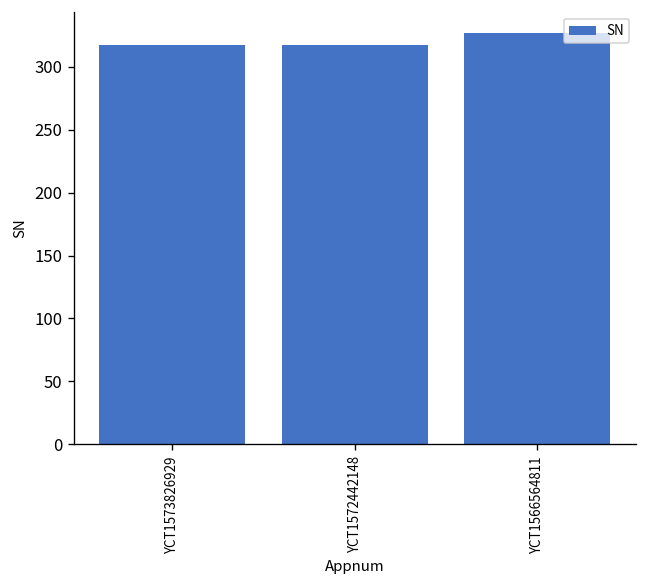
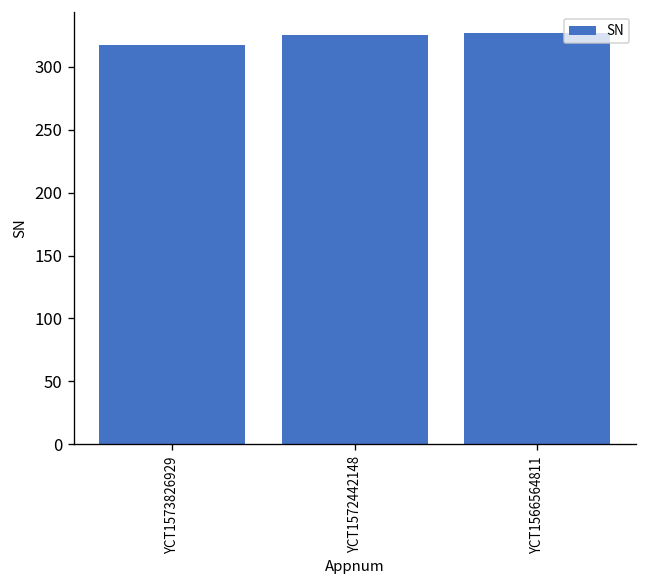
YCT1572442148: 317 -> 325
